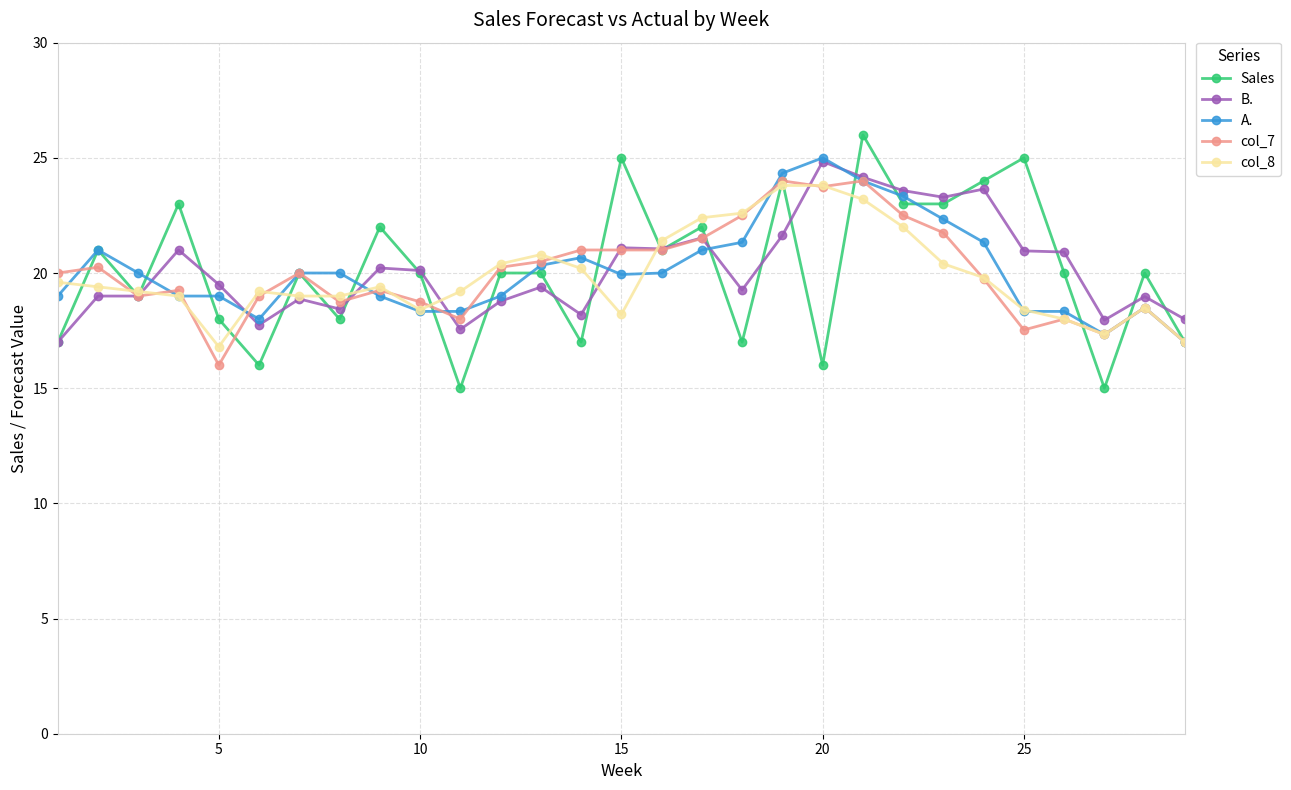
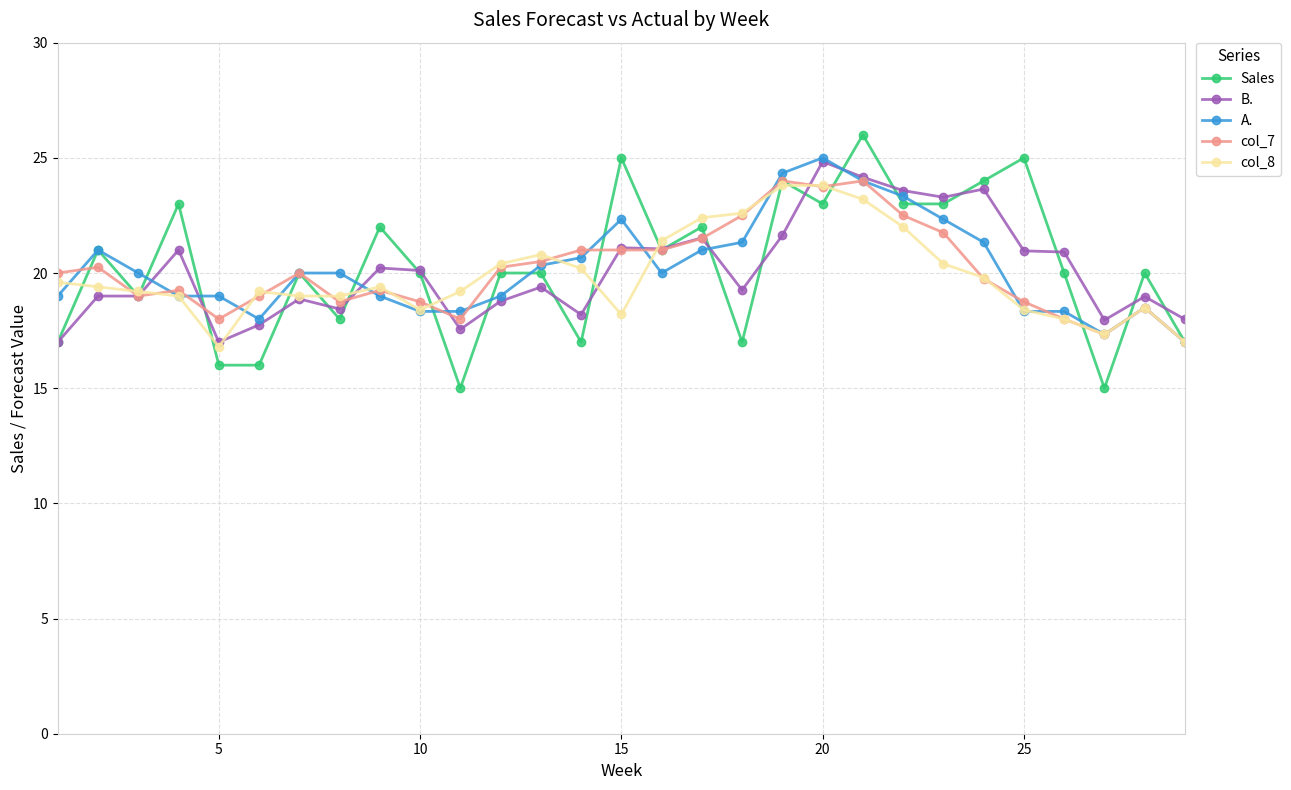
Sales, 5: 18 -> 16
B., 5: 19.5 -> 17.0
col_7, 5: 16 -> 18
A., 15: 19.9 -> 22.3
Sales, 20: 16 -> 23
col_7, 25: 17.5 -> 18.8
